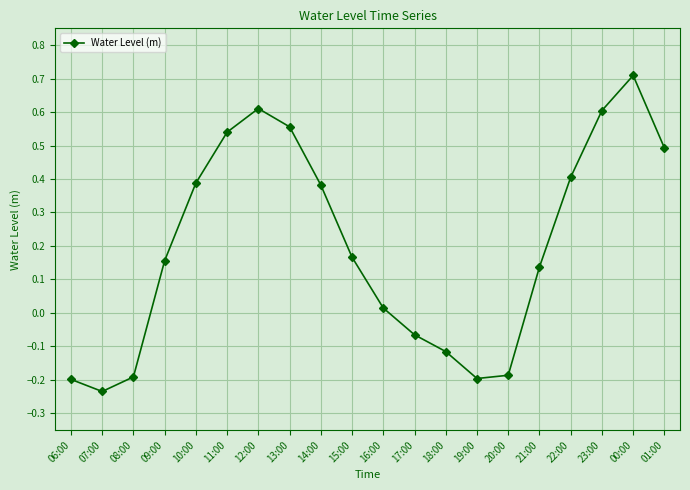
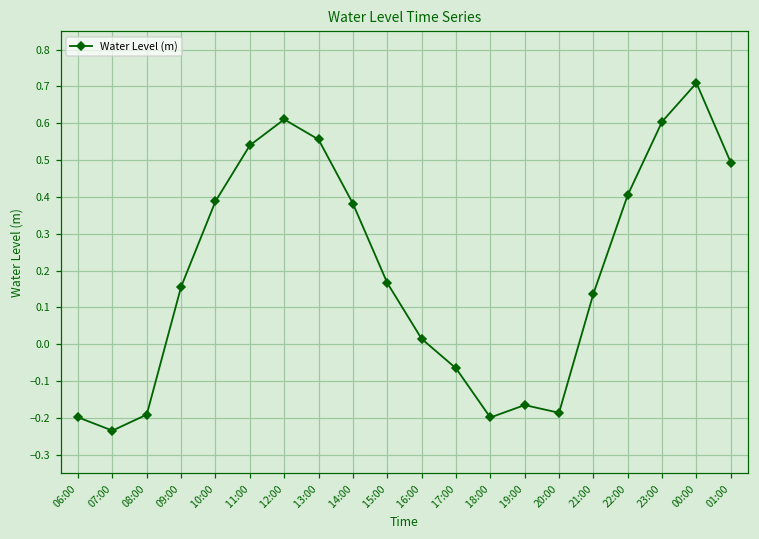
18:00: -0.12 -> -0.20
19:00: -0.20 -> -0.17
